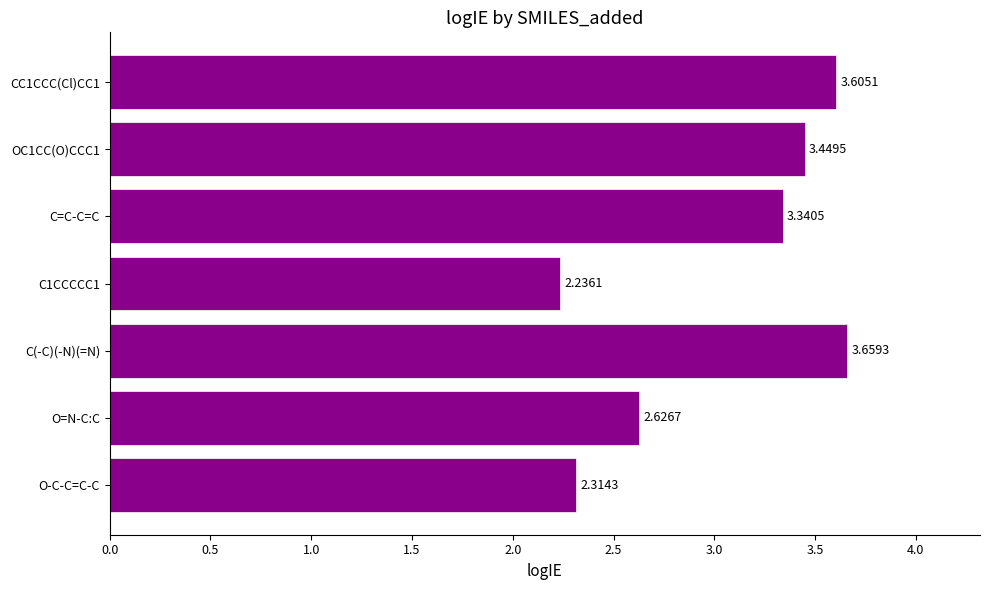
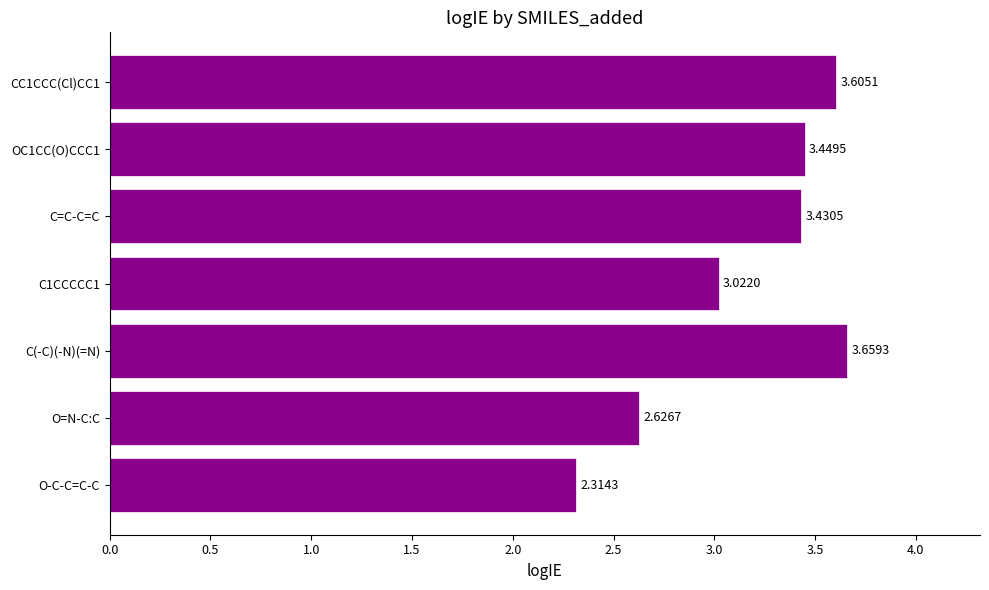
C=C-C=C: 3.3405 -> 3.4305
C1CCCCC1: 2.2361 -> 3.0220
